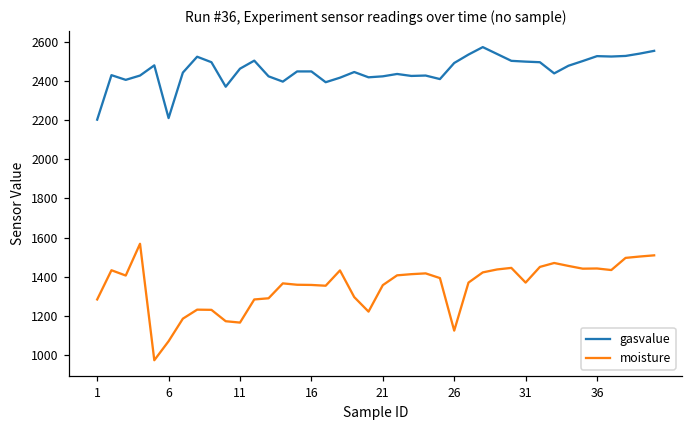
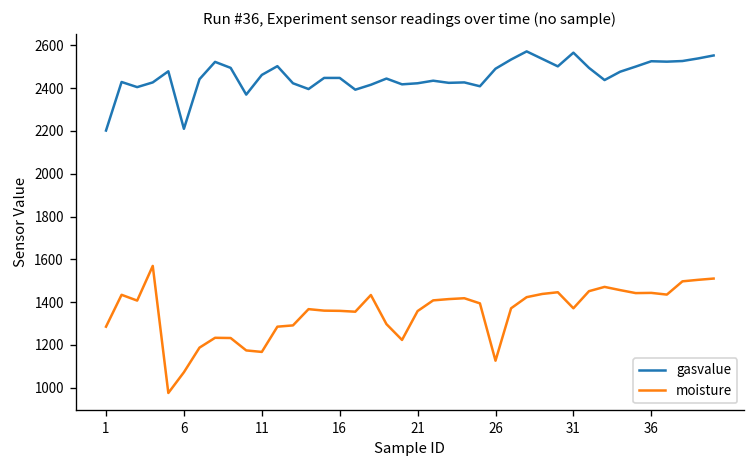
gasvalue, 31: 2500 -> 2570
